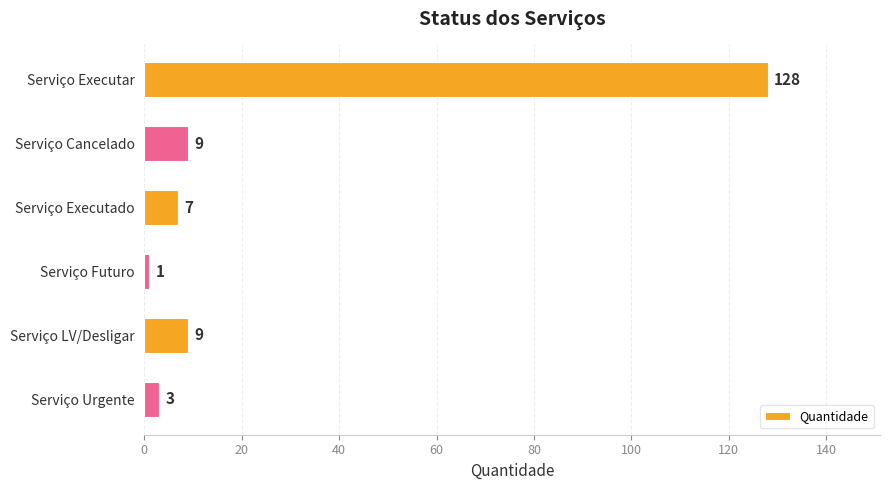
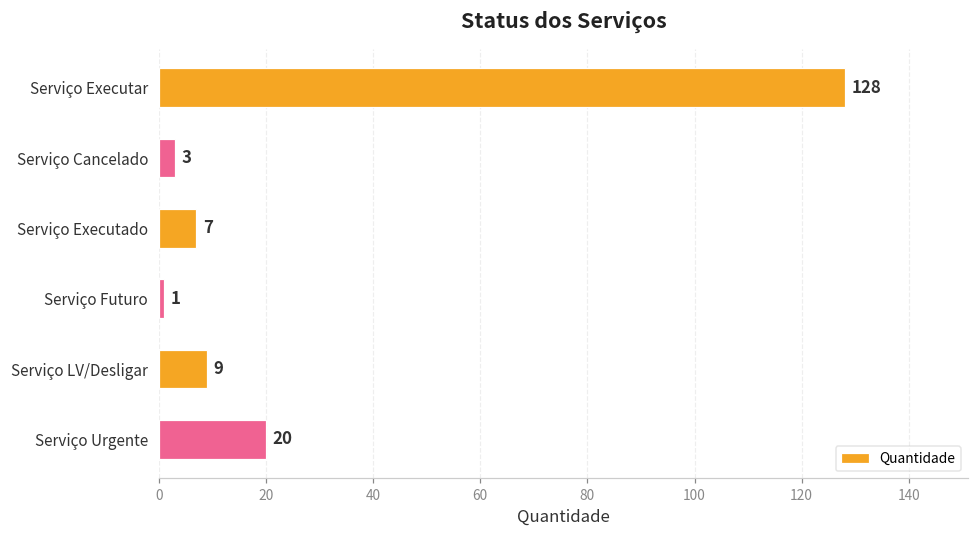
Serviço Cancelado: 9 -> 3
Serviço Urgente: 3 -> 20
